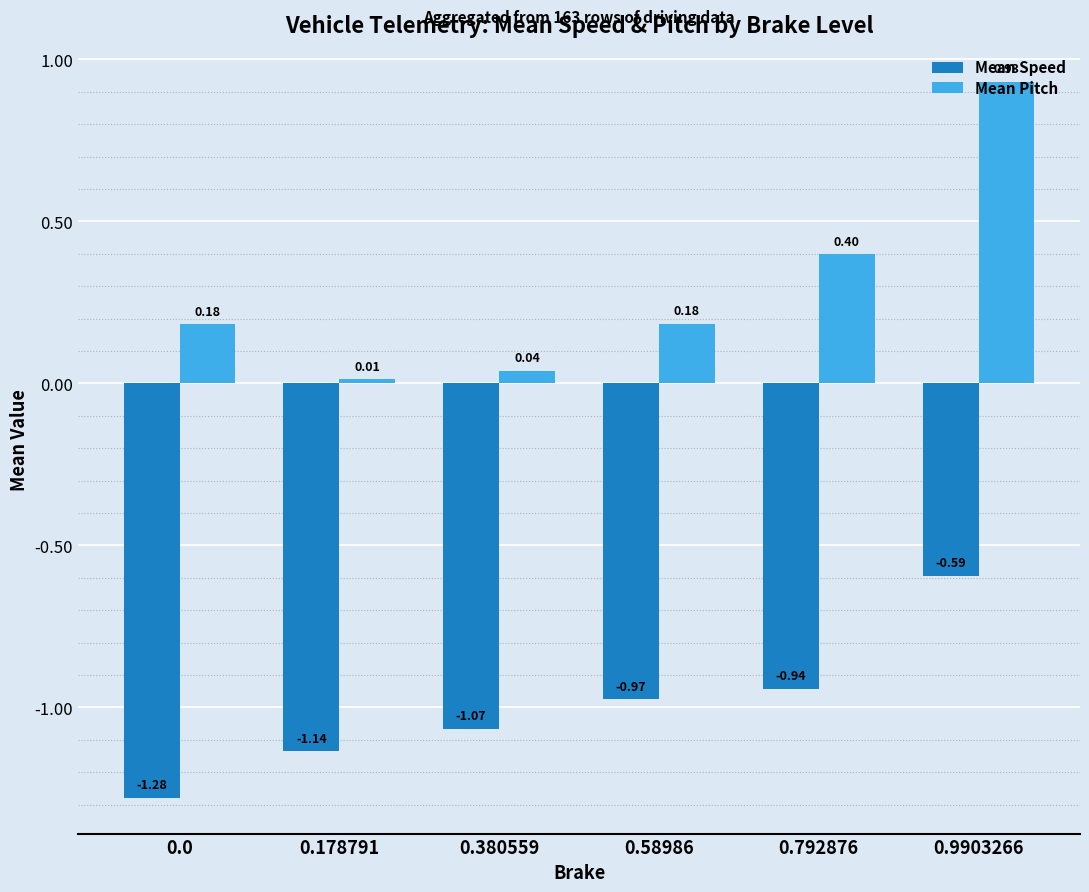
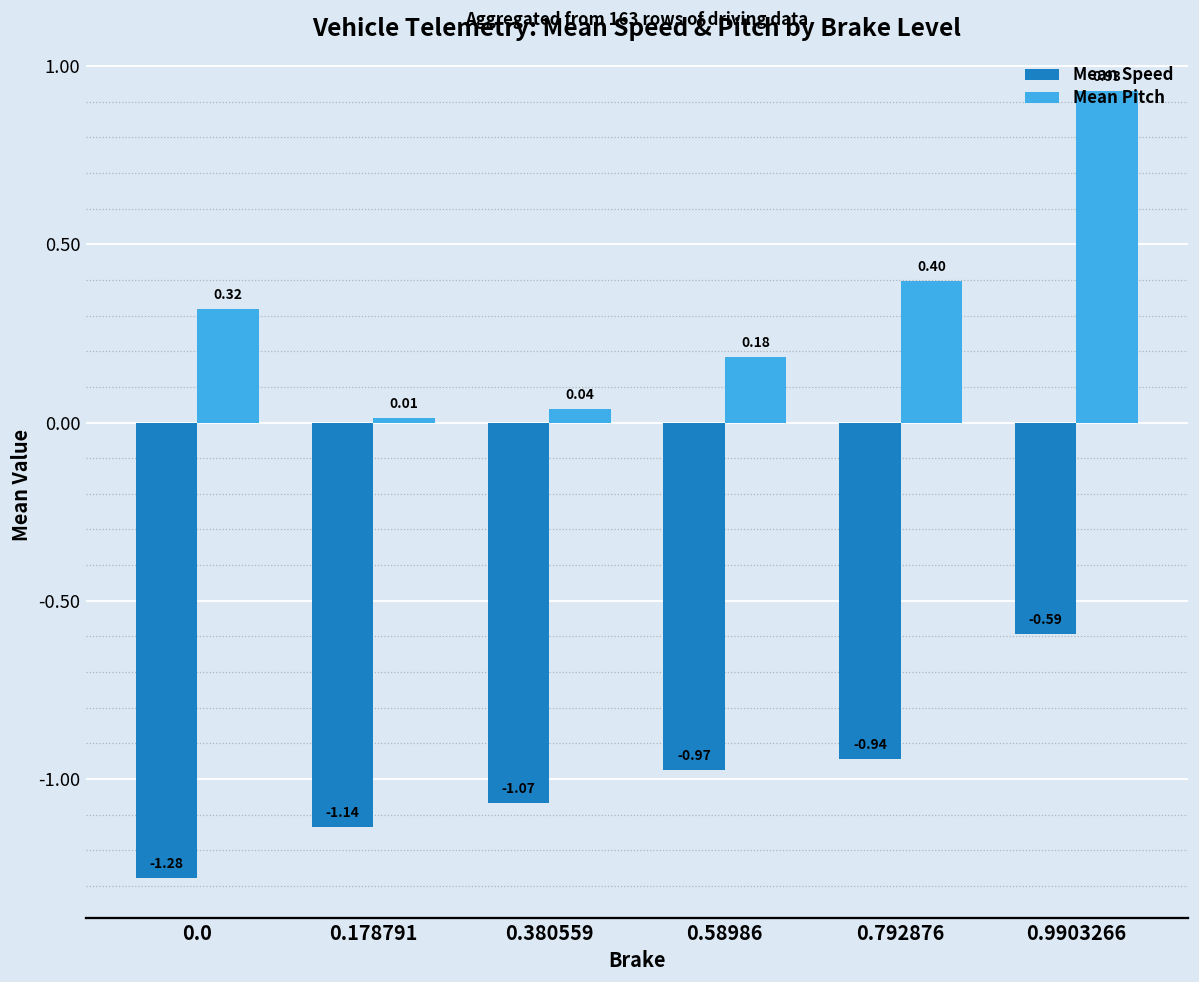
Mean Pitch, 0.0: 0.18 -> 0.32
